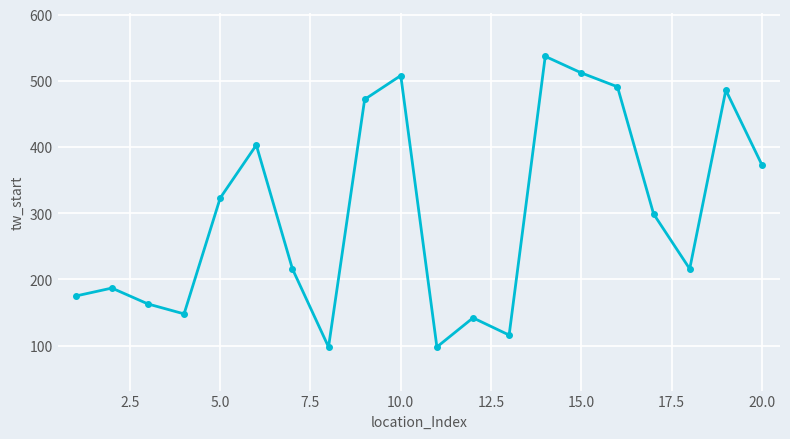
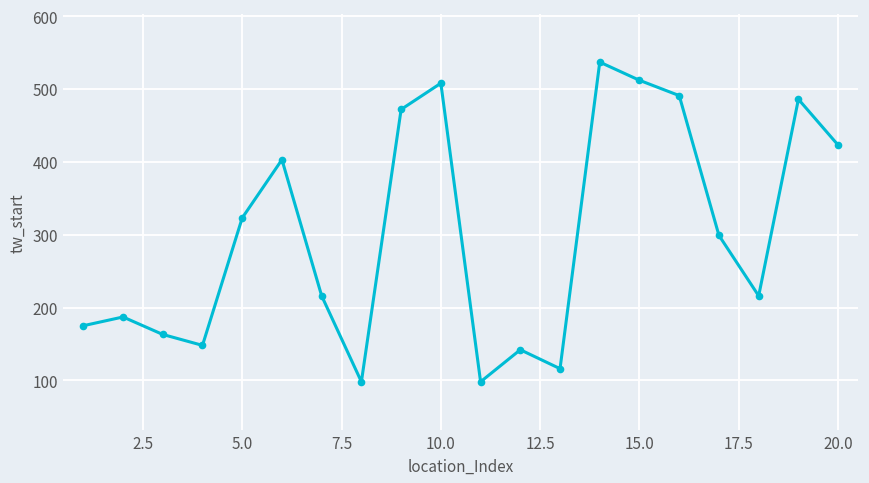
20.0: 370 -> 420
